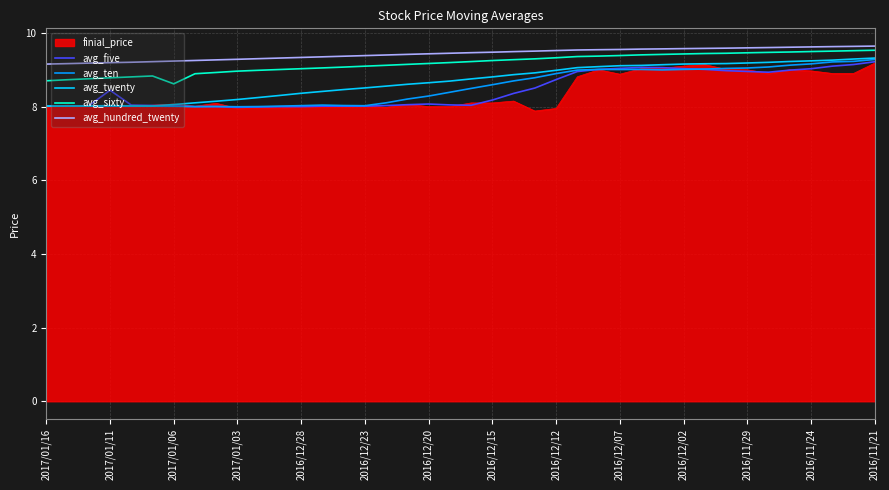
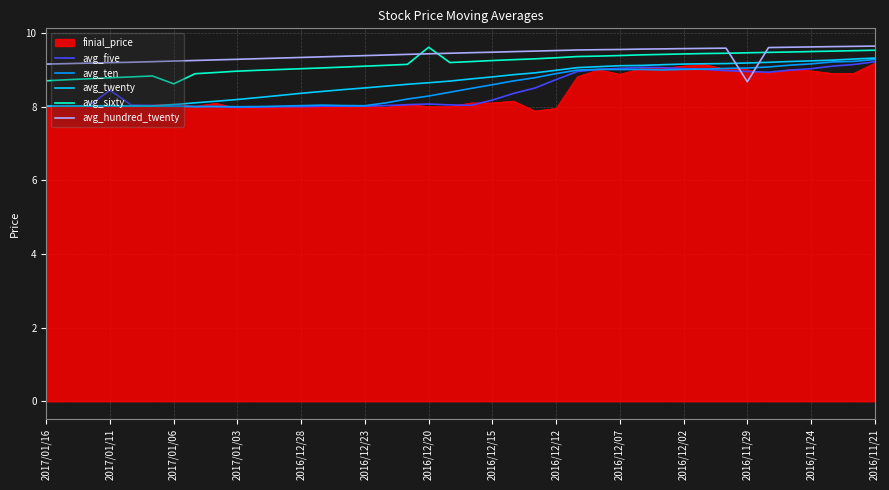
avg_sixty, 2016/12/20: 9.2 -> 9.6
avg_hundred_twenty, 2016/11/29: 9.6 -> 8.7
